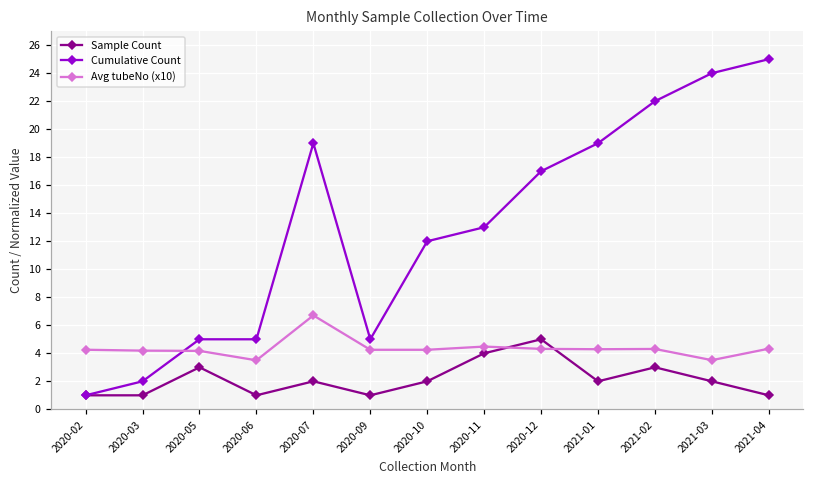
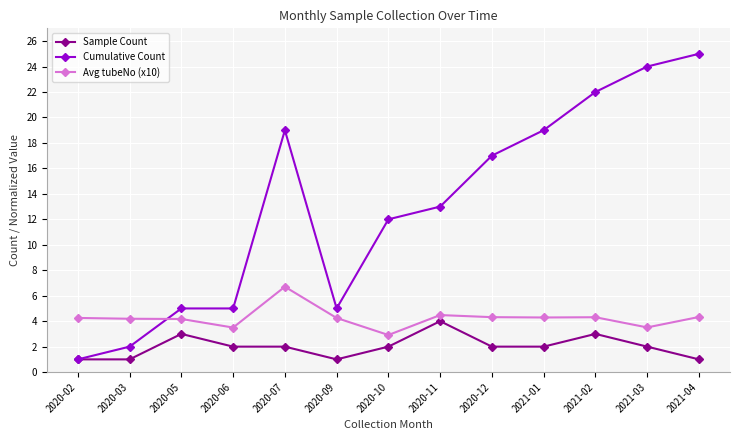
Sample Count, 2020-06: 1 -> 2
Avg tubeNo (x10), 2020-10: 4.3 -> 2.9
Sample Count, 2020-12: 5 -> 2
